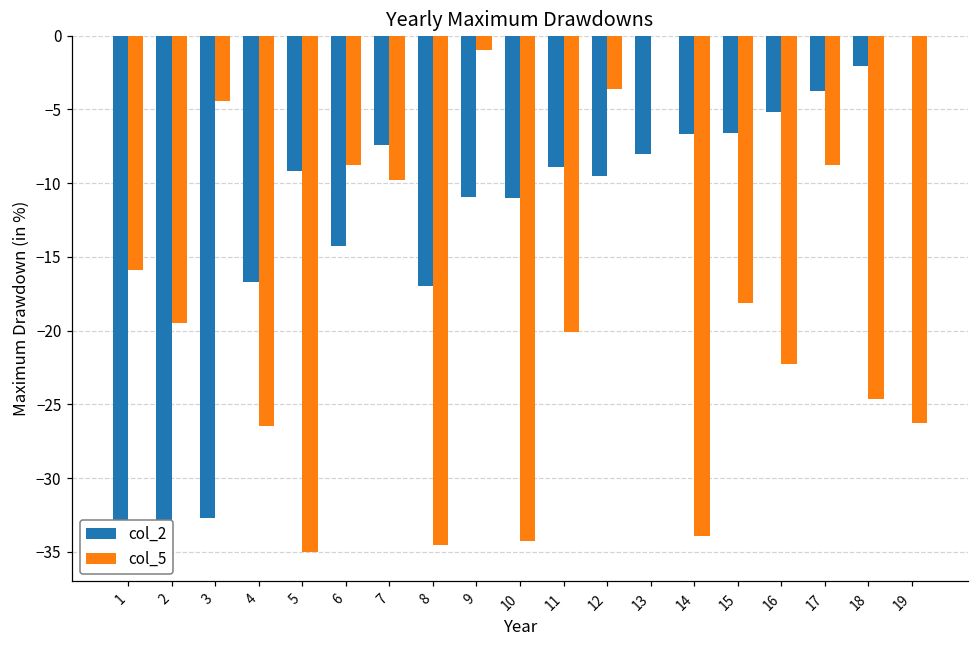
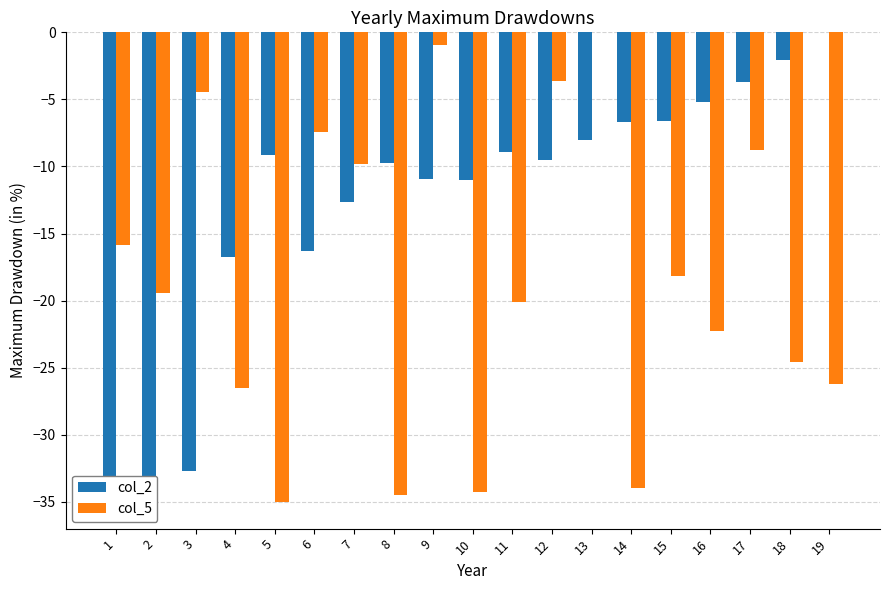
col_2, 6: -14.2 -> -16.3
col_5, 6: -8.8 -> -7.4
col_2, 7: -7.4 -> -12.6
col_2, 8: -17.0 -> -9.8
